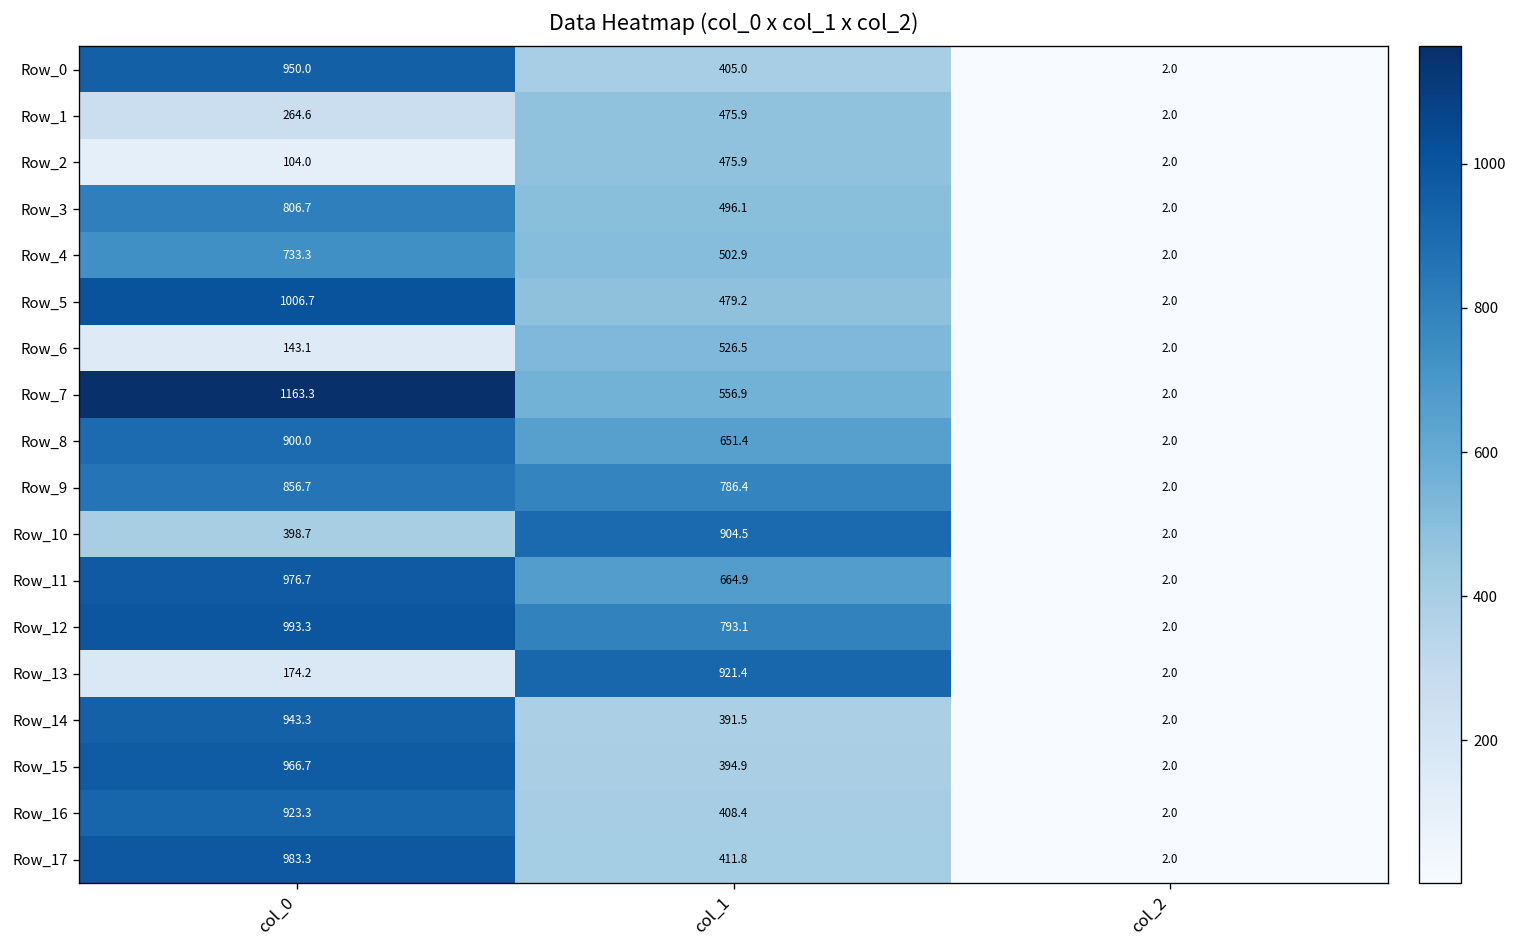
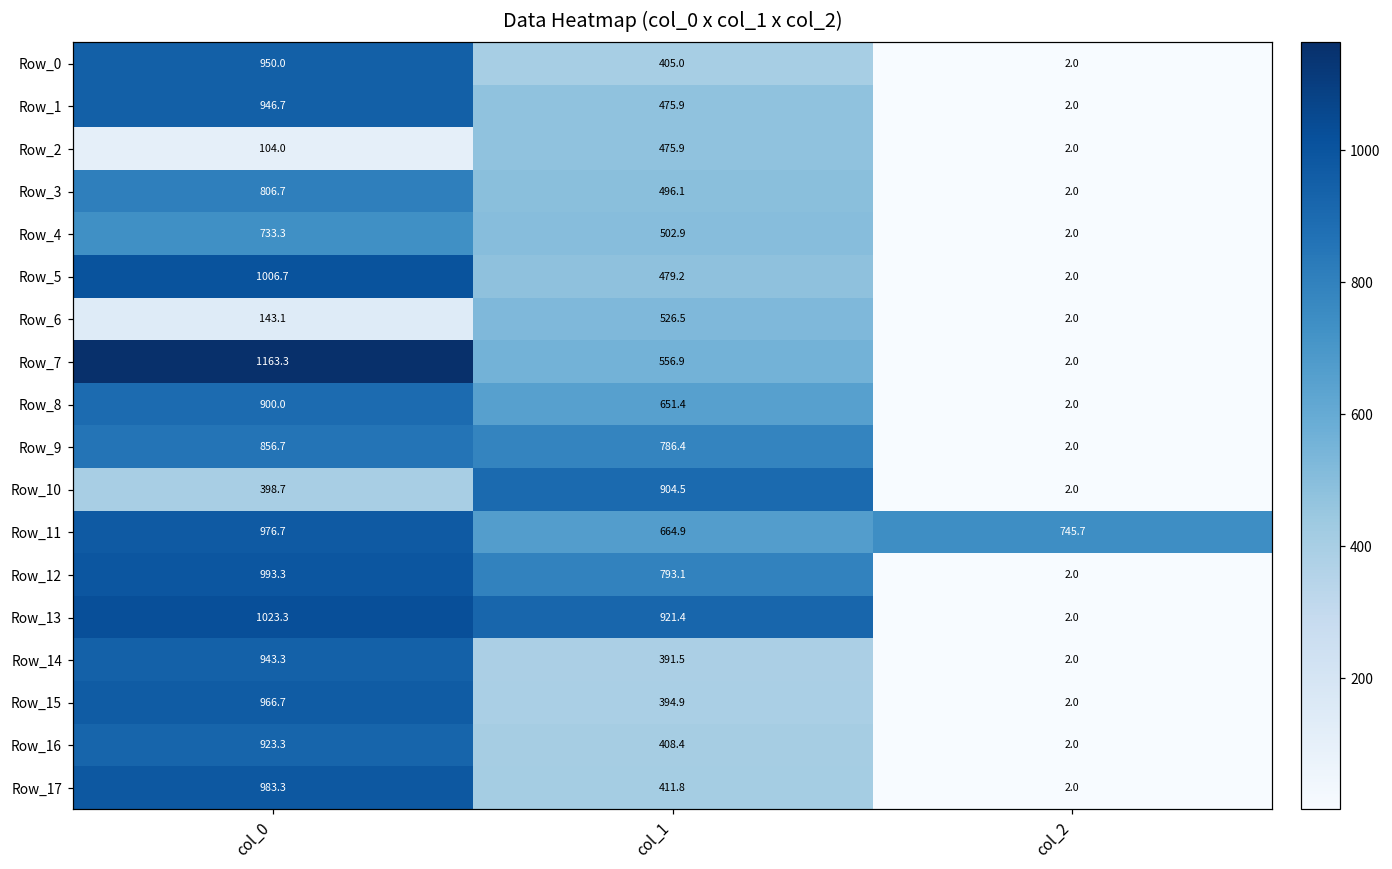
Row_1, col_0: 264.6 -> 946.7
Row_11, col_2: 2.0 -> 745.7
Row_13, col_0: 174.2 -> 1023.3
